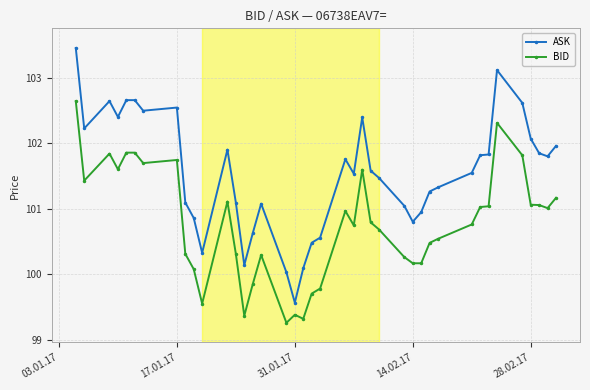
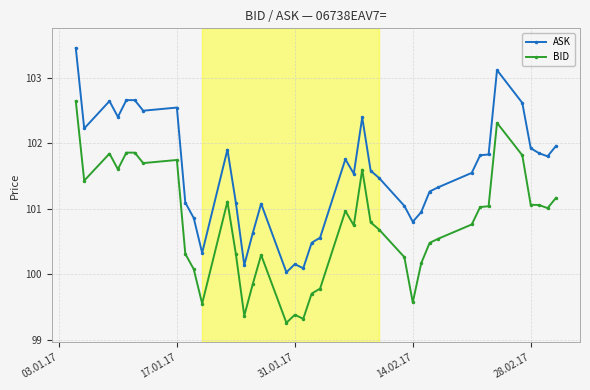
ASK, 31.01.17: 99.6 -> 100.2
BID, 14.02.17: 100.2 -> 99.6
ASK, 28.02.17: 102.1 -> 101.9
